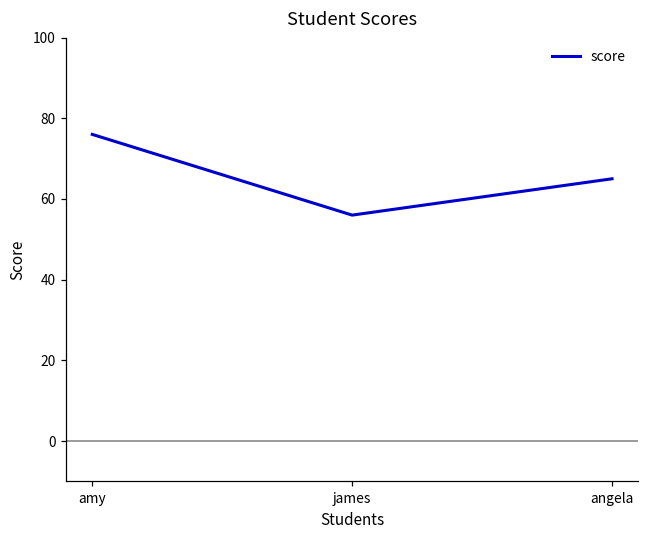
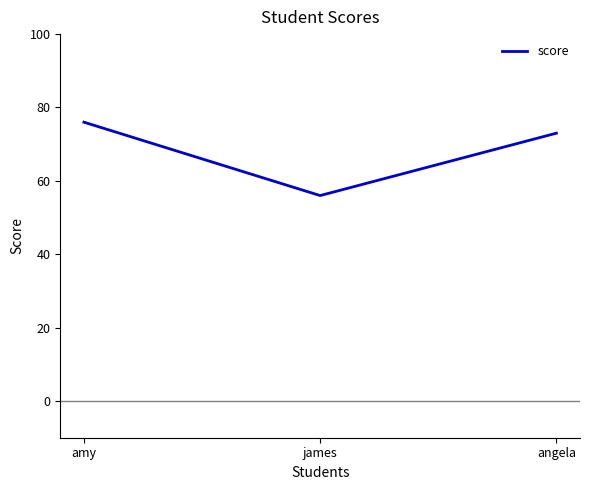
angela: 65 -> 73
